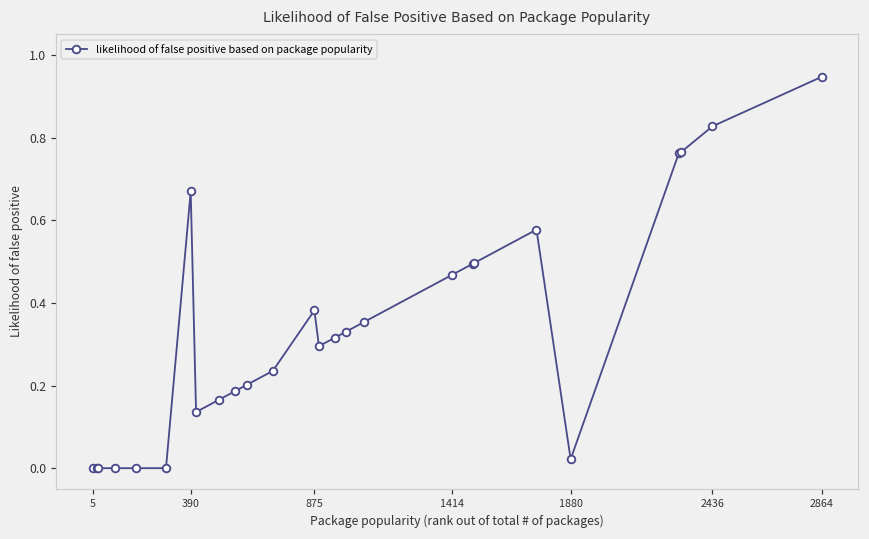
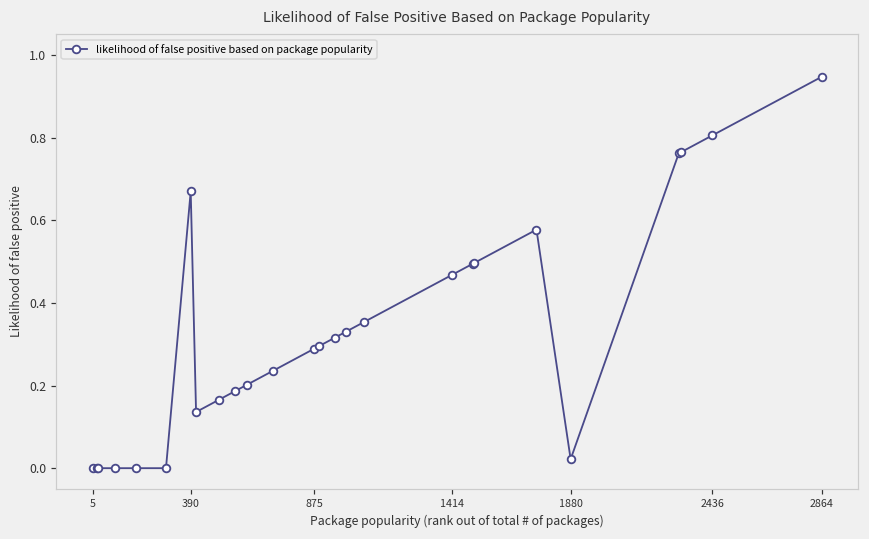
875: 0.38 -> 0.29
2436: 0.83 -> 0.81
